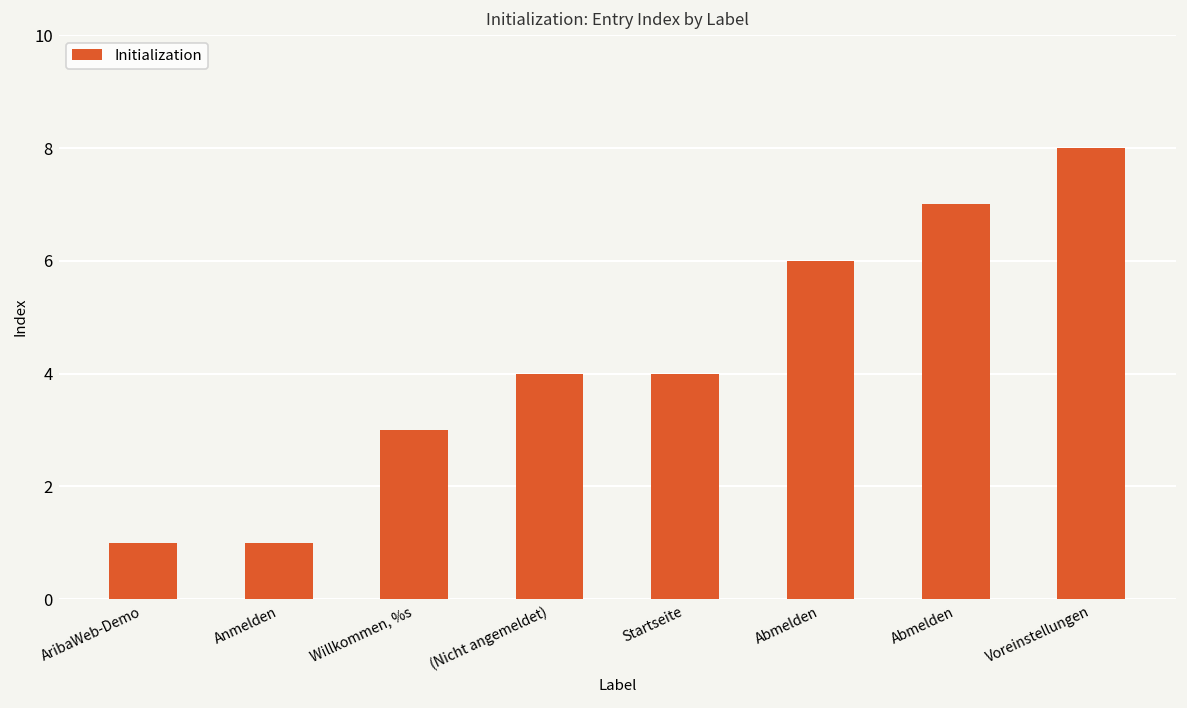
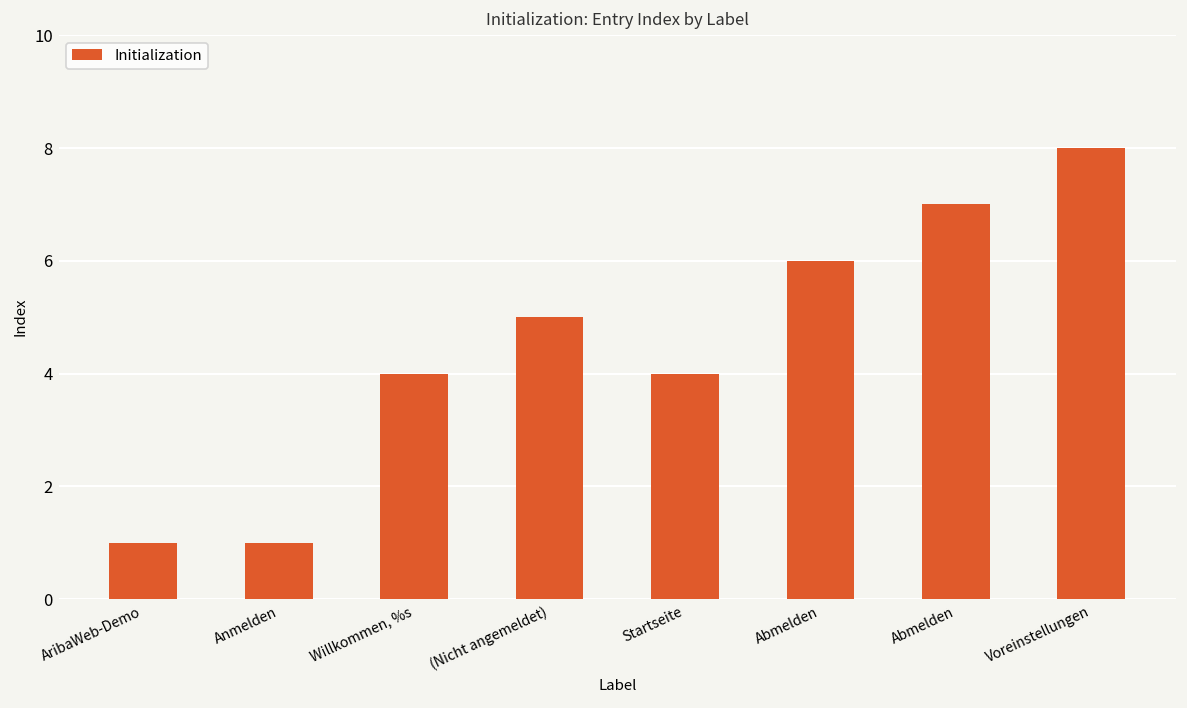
Willkommen, %s: 3 -> 4
(Nicht angemeldet): 4 -> 5
